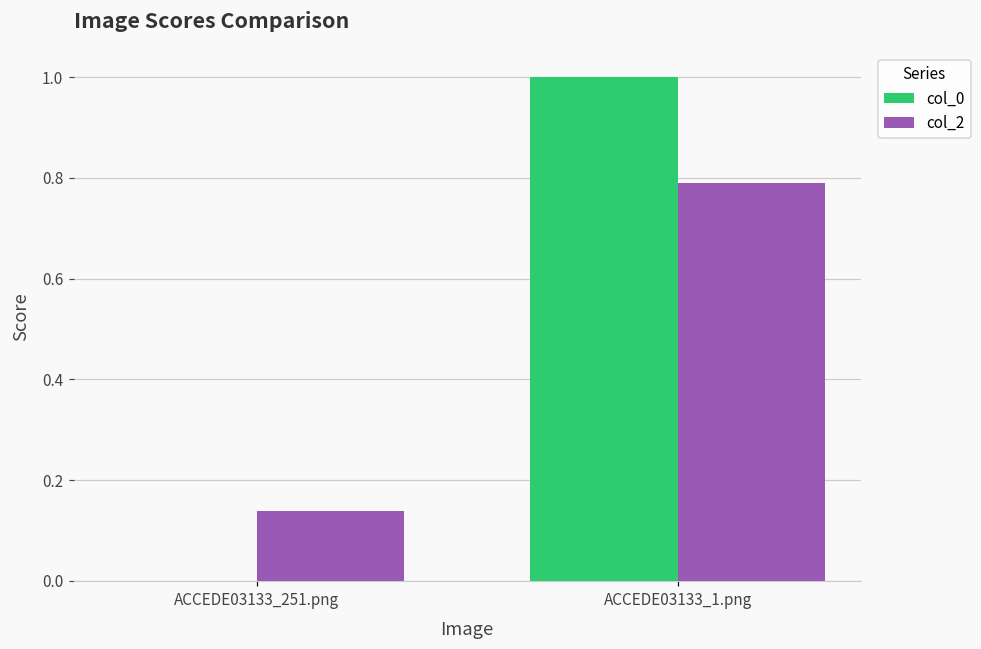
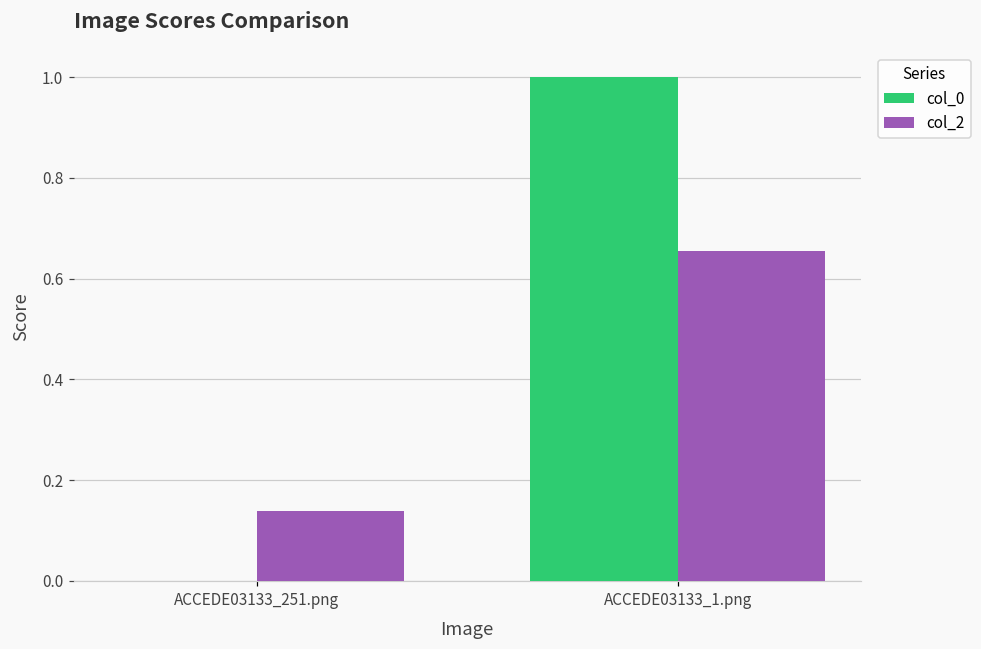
col_2, ACCEDE03133_1.png: 0.79 -> 0.65
